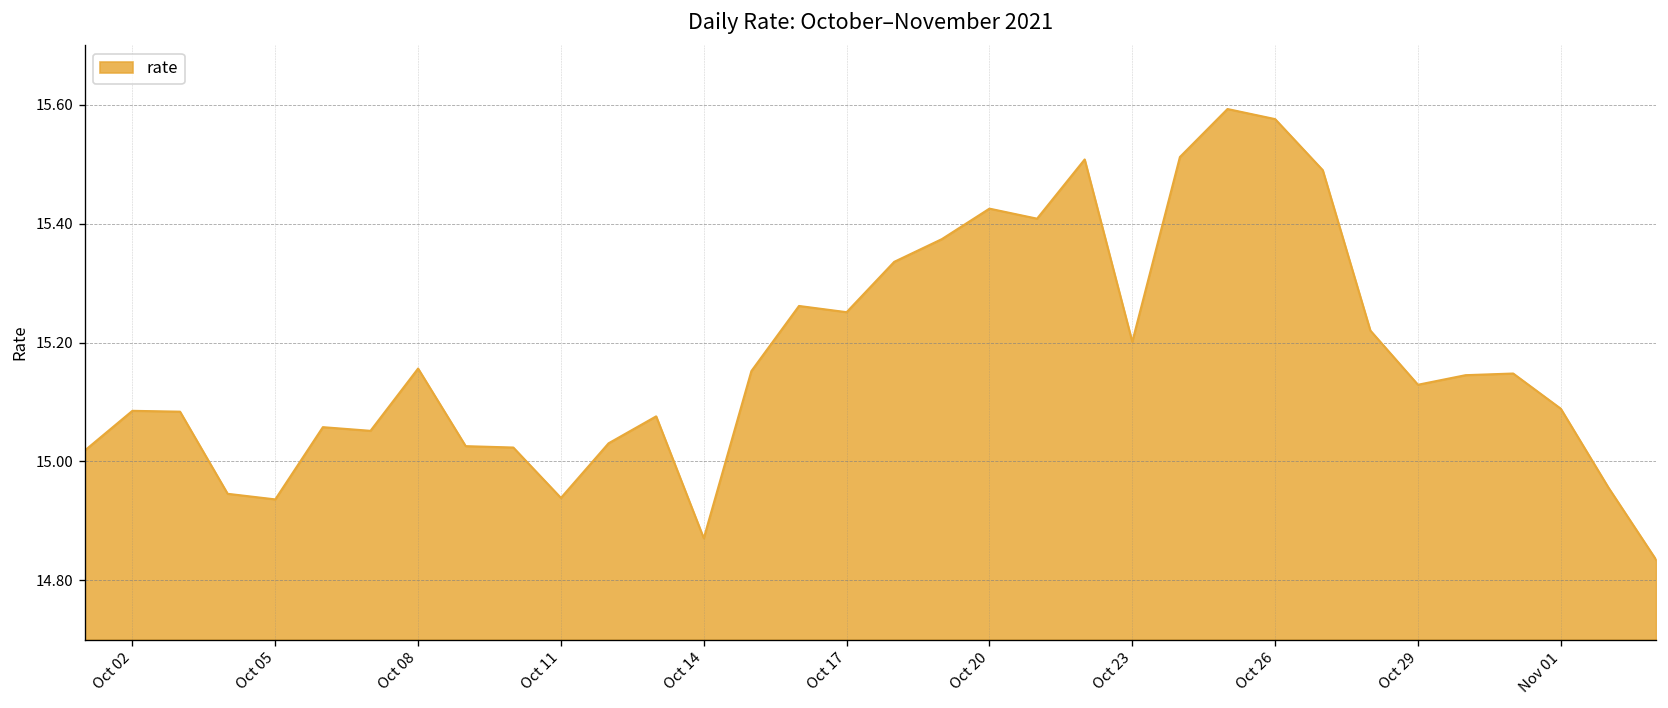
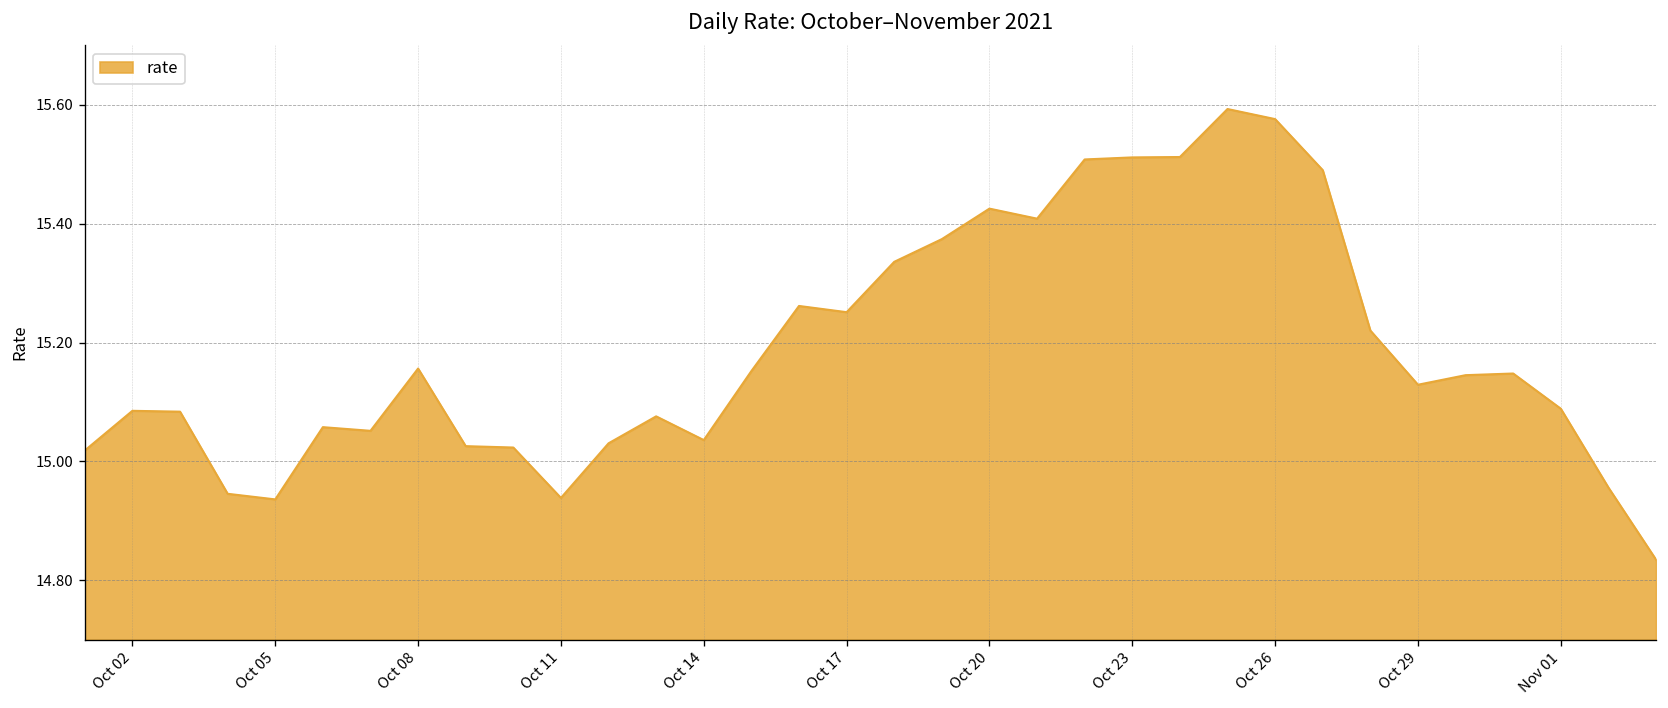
Oct 14: 14.87 -> 15.04
Oct 23: 15.20 -> 15.51
